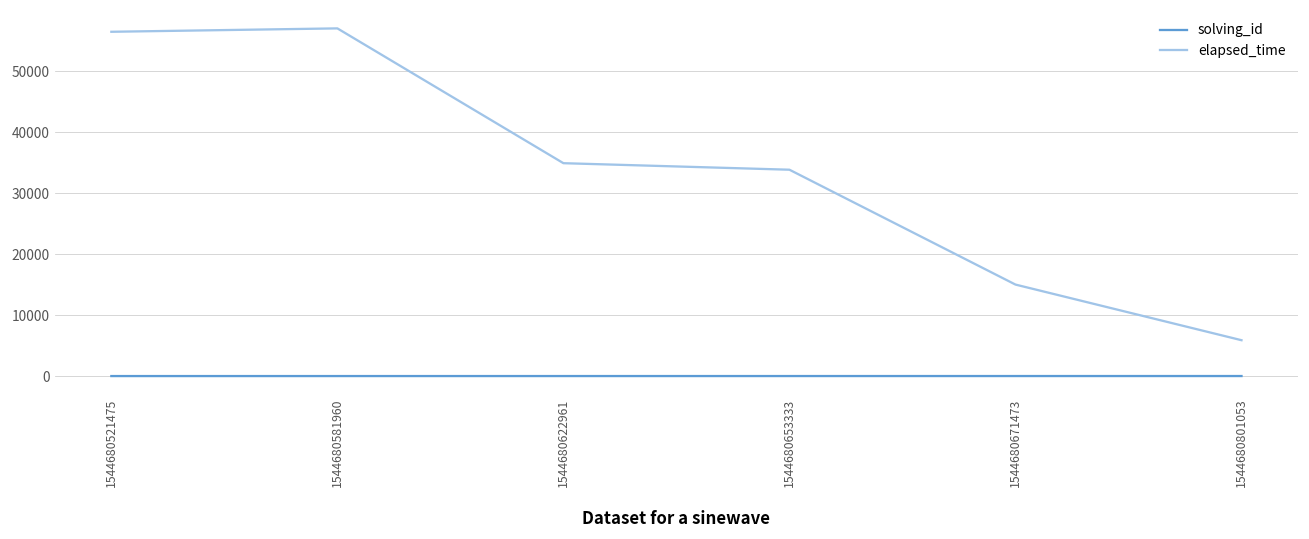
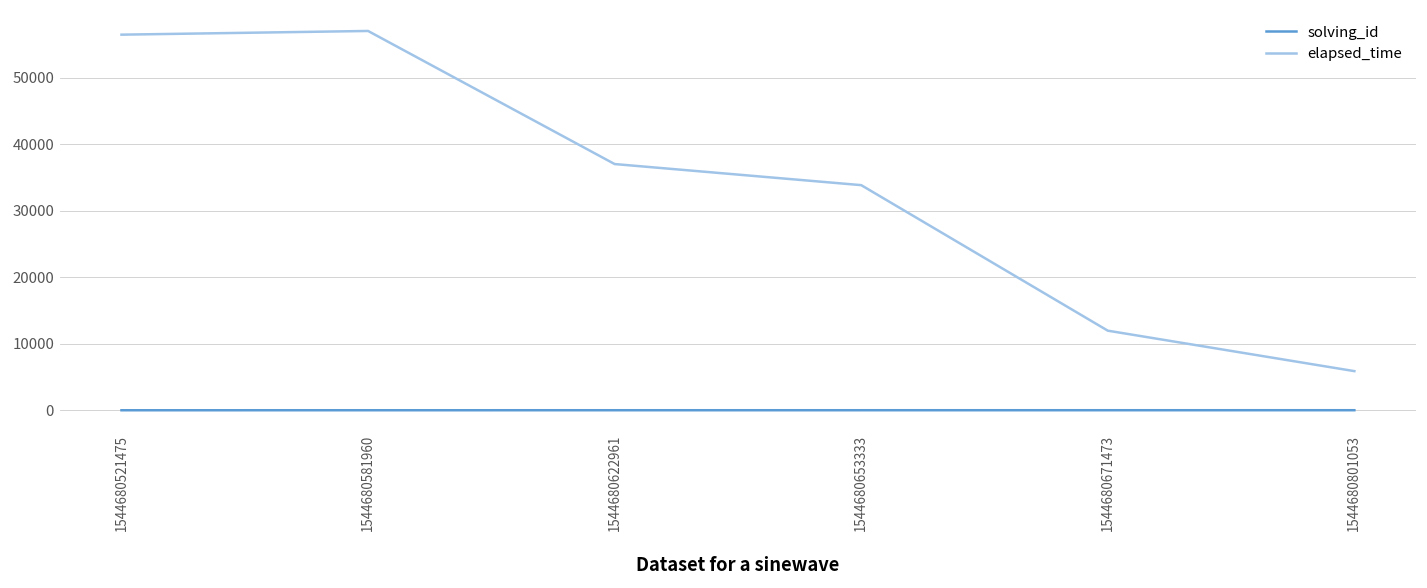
elapsed_time, 1544680622961: 35000 -> 37000
elapsed_time, 1544680671473: 15000 -> 12000
